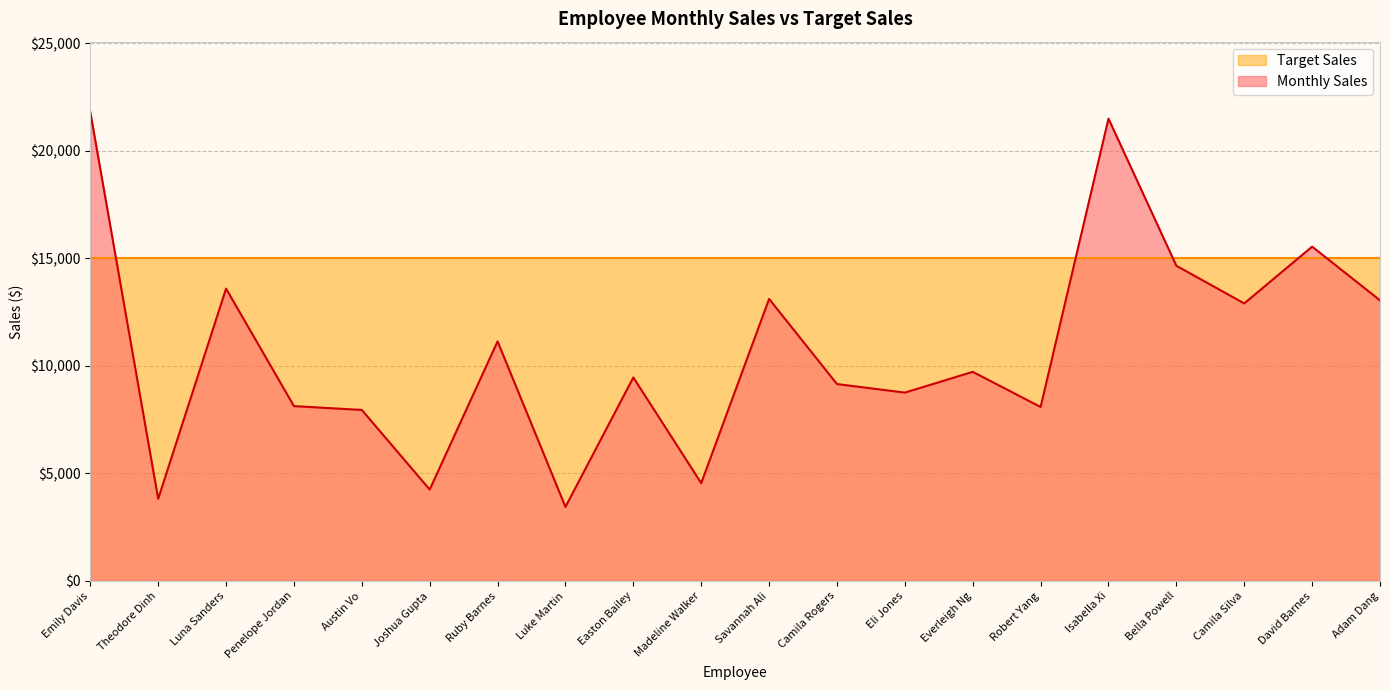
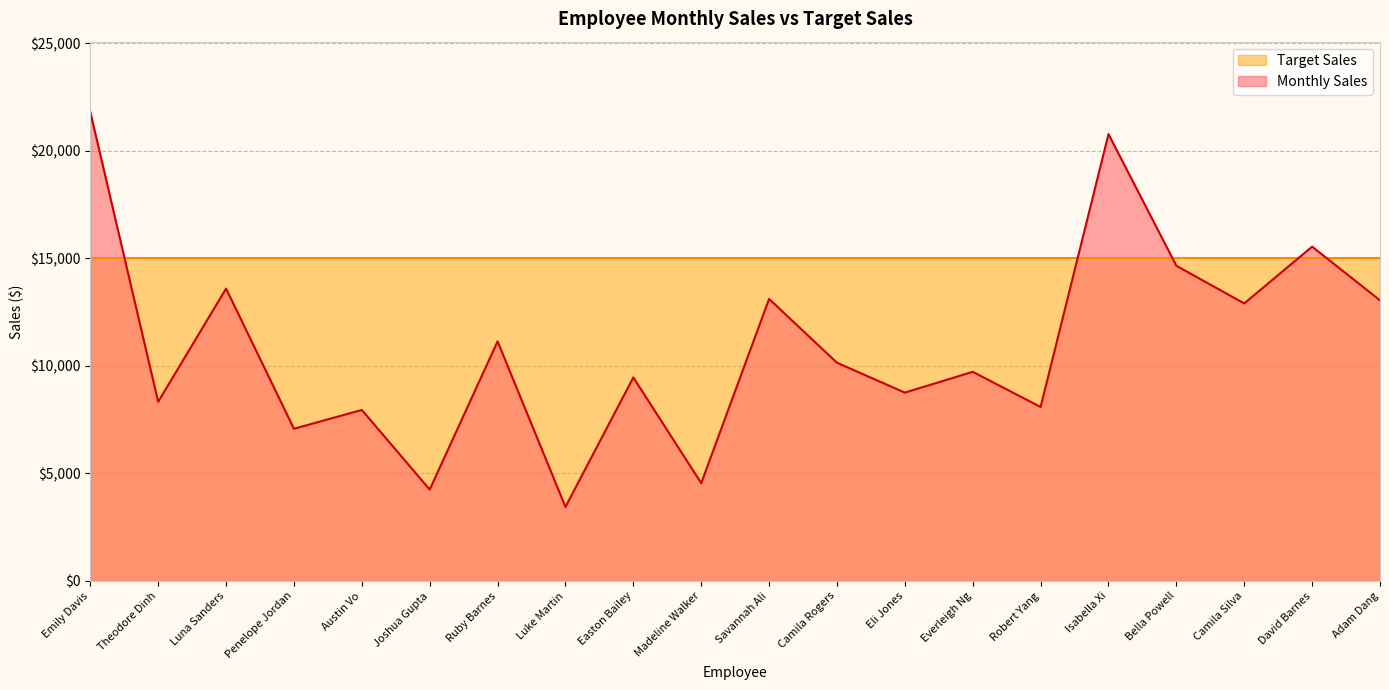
Monthly Sales, Theodore Dinh: $3,800 -> $8,300
Monthly Sales, Penelope Jordan: $8,100 -> $7,100
Monthly Sales, Camila Rogers: $9,200 -> $10,100
Monthly Sales, Isabella Xi: $21,500 -> $20,800
